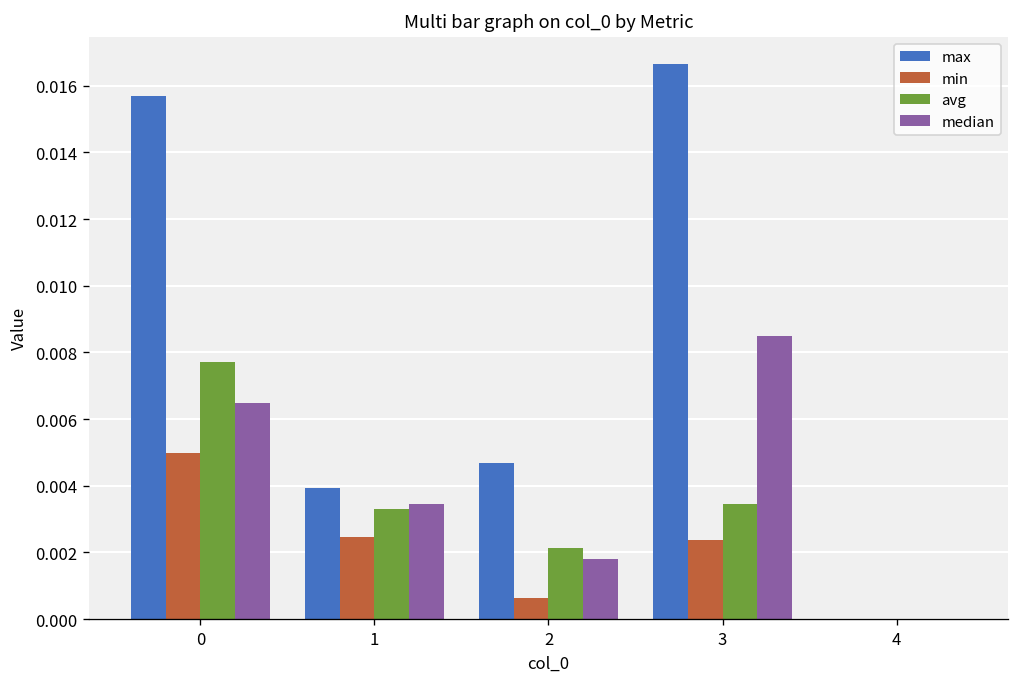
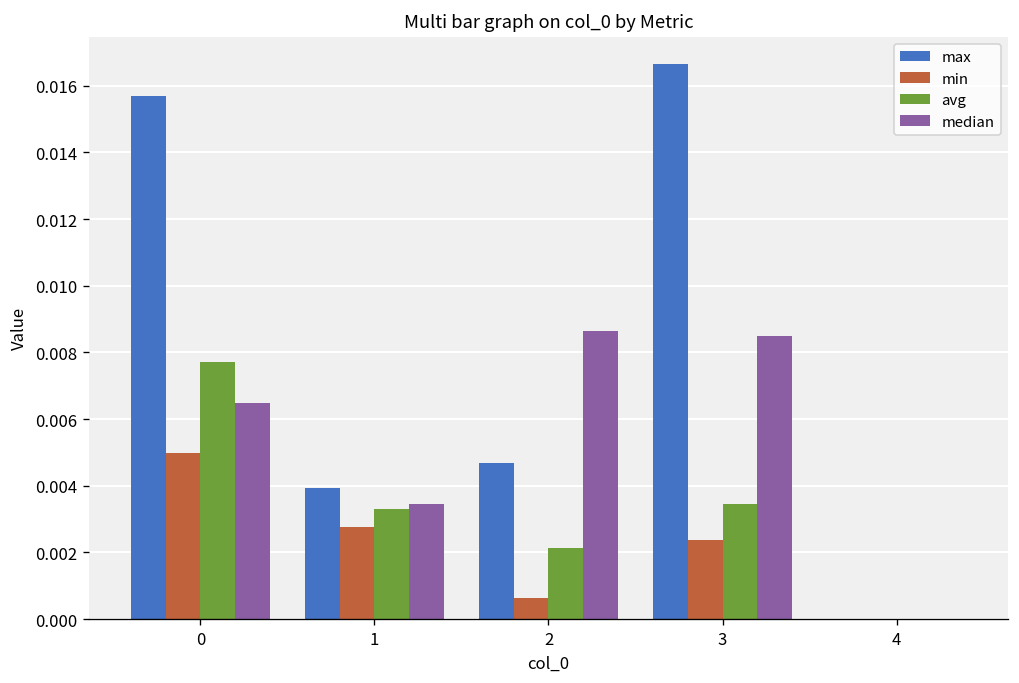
min, 1: 0.0025 -> 0.0028
median, 2: 0.0018 -> 0.0086
